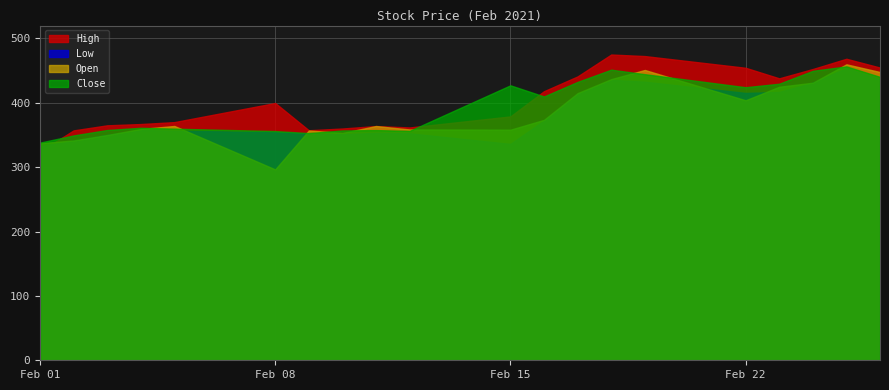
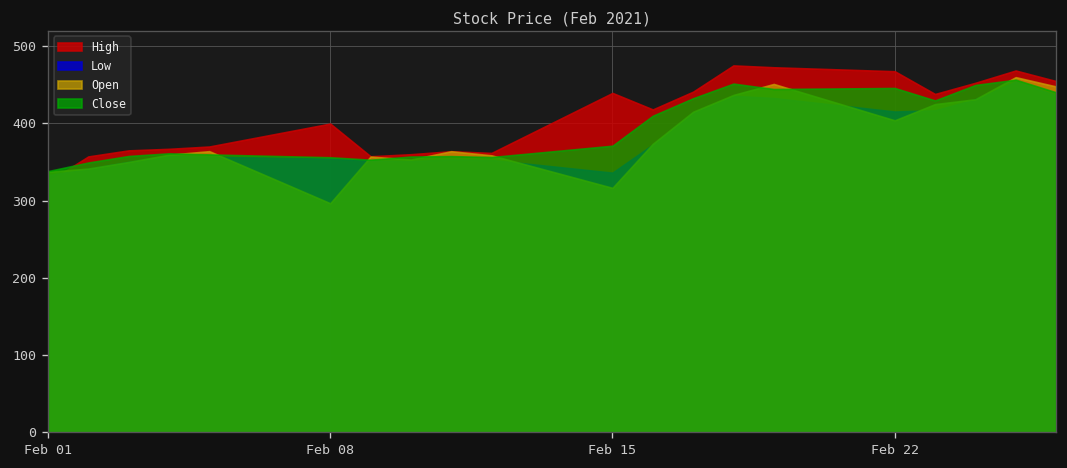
High, Feb 15: 380 -> 440
Open, Feb 15: 360 -> 320
Close, Feb 15: 430 -> 370
High, Feb 22: 450 -> 470
Close, Feb 22: 420 -> 450
